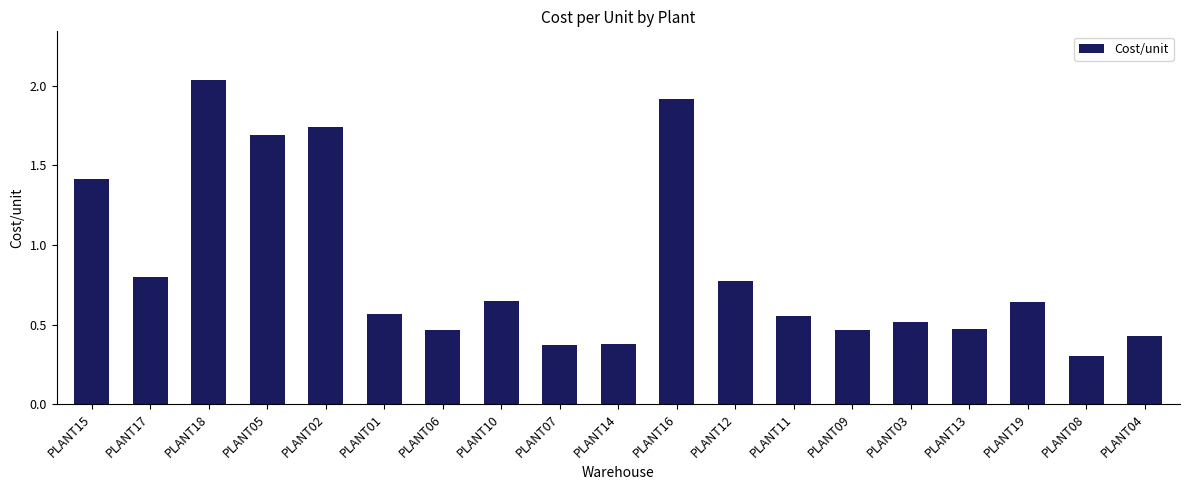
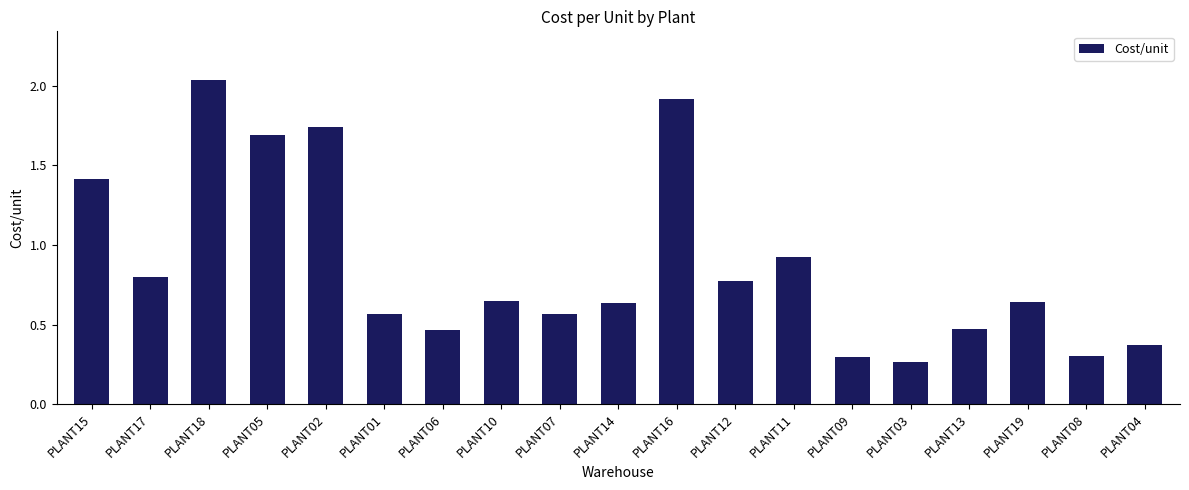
PLANT07: 0.37 -> 0.56
PLANT14: 0.38 -> 0.63
PLANT11: 0.56 -> 0.92
PLANT09: 0.47 -> 0.30
PLANT03: 0.52 -> 0.27
PLANT04: 0.43 -> 0.37
